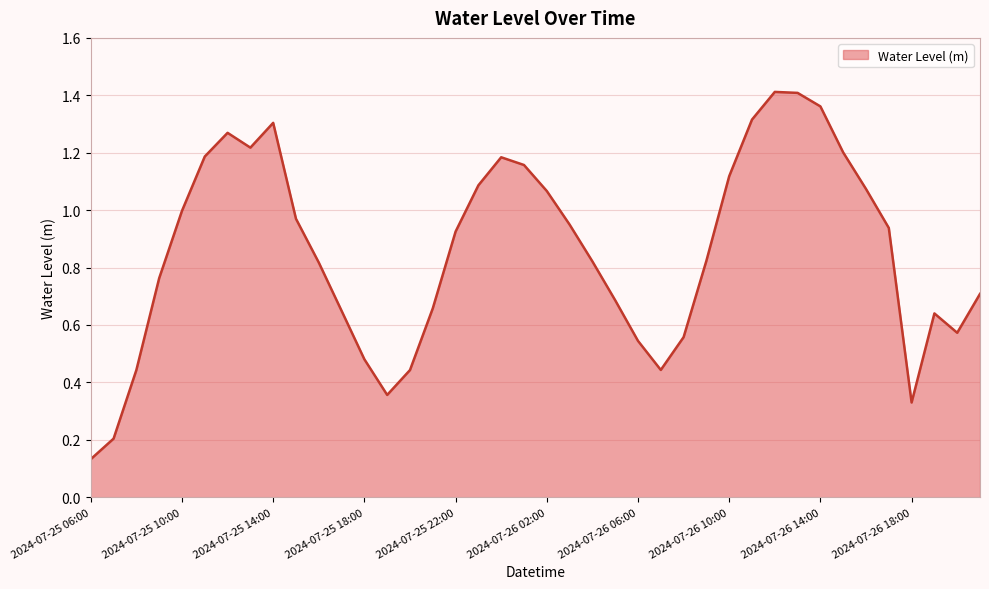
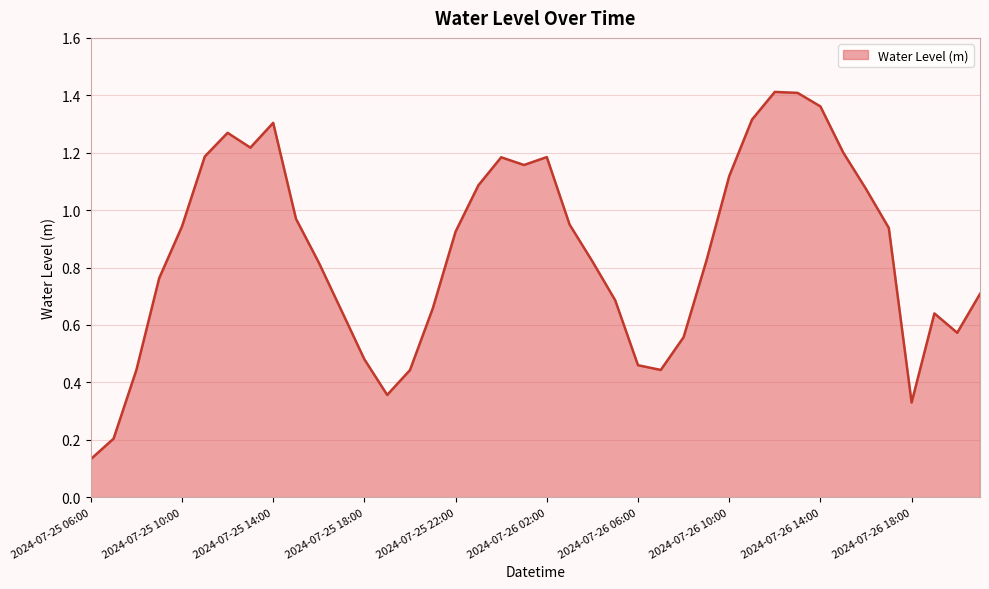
2024-07-25 10:00: 1.00 -> 0.94
2024-07-26 02:00: 1.07 -> 1.18
2024-07-26 06:00: 0.54 -> 0.46
